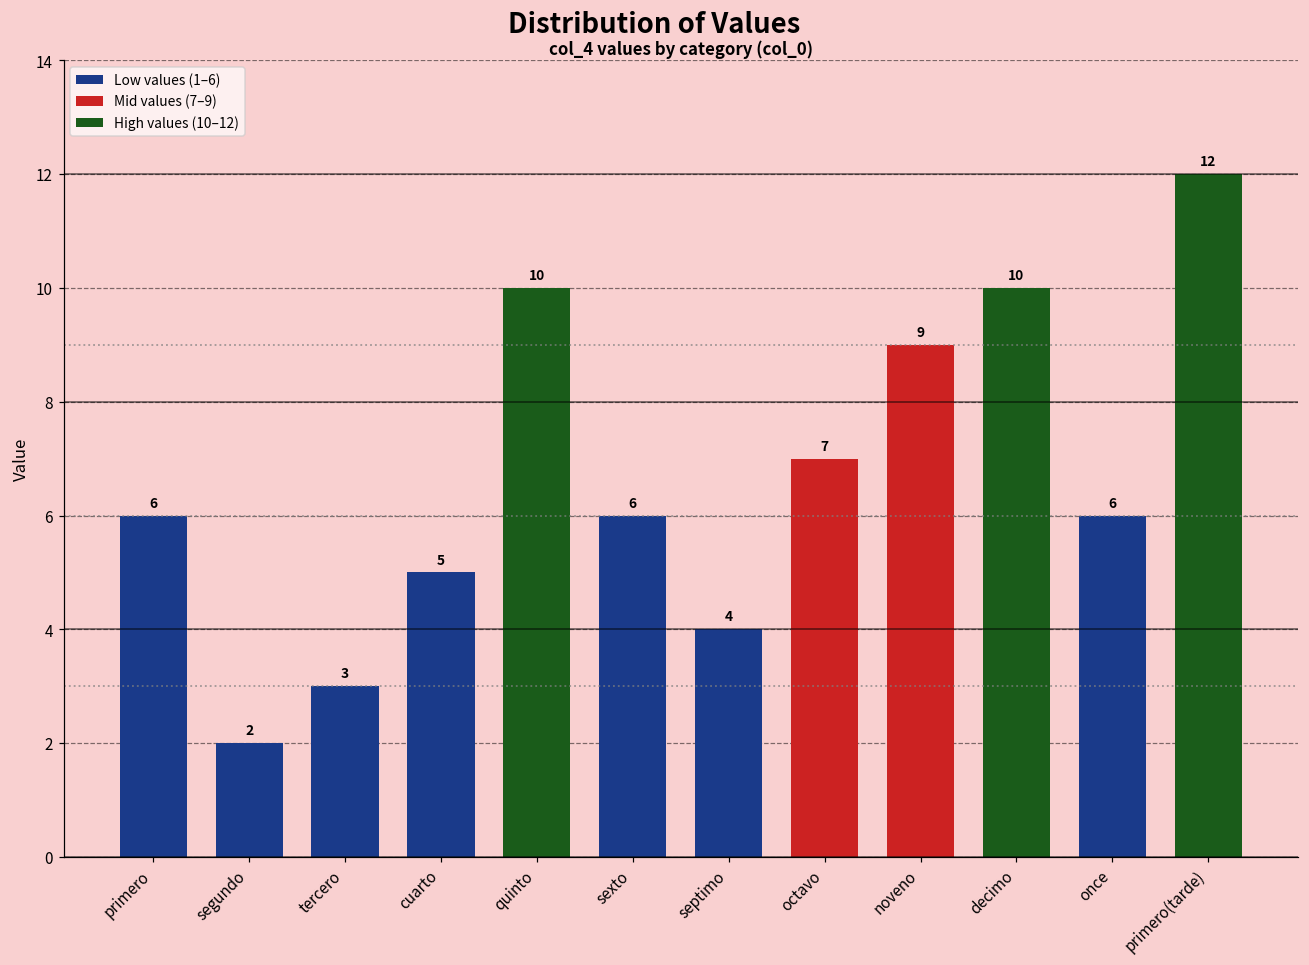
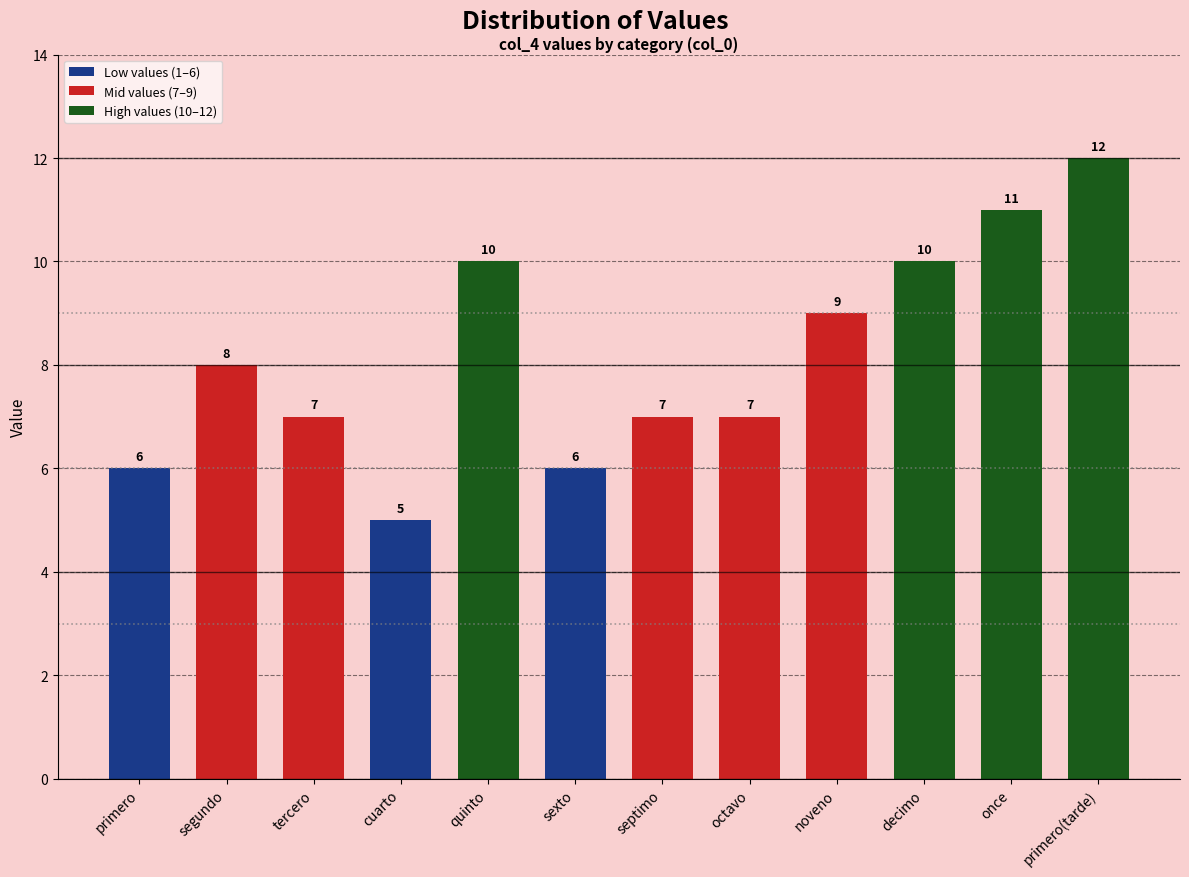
segundo: 2 -> 8
tercero: 3 -> 7
septimo: 4 -> 7
once: 6 -> 11
